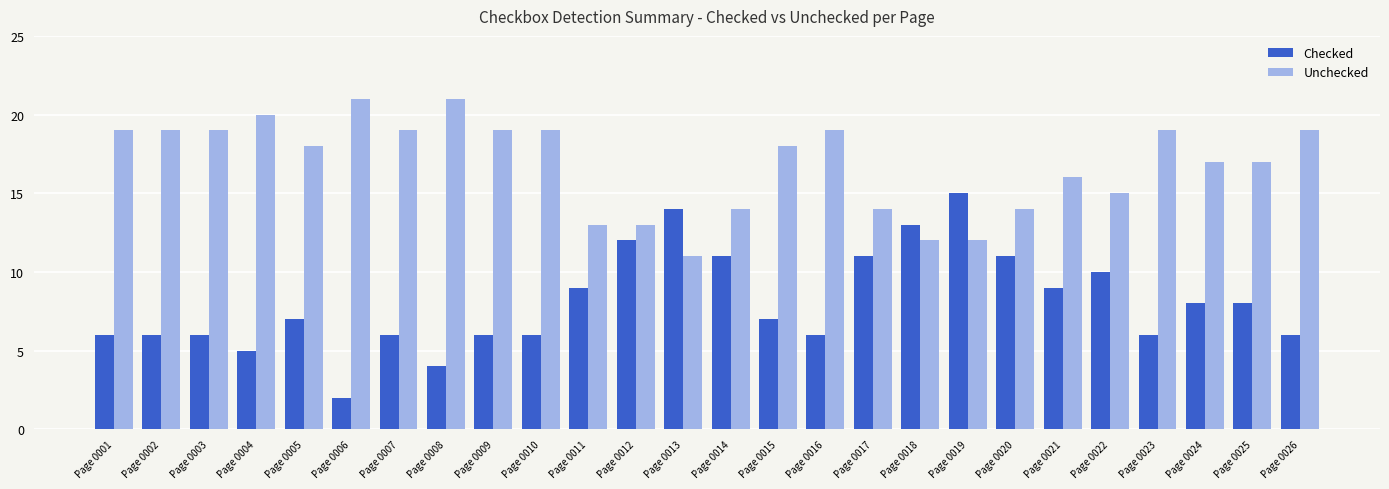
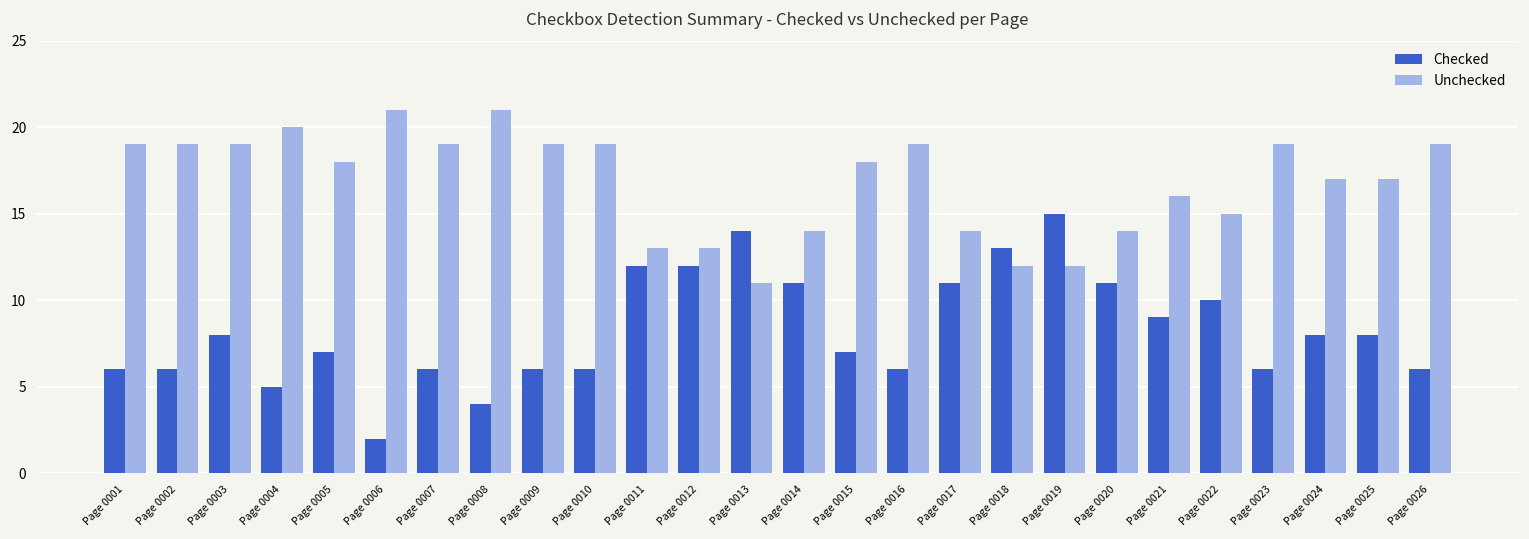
Checked, Page 0003: 6 -> 8
Checked, Page 0011: 9 -> 12
